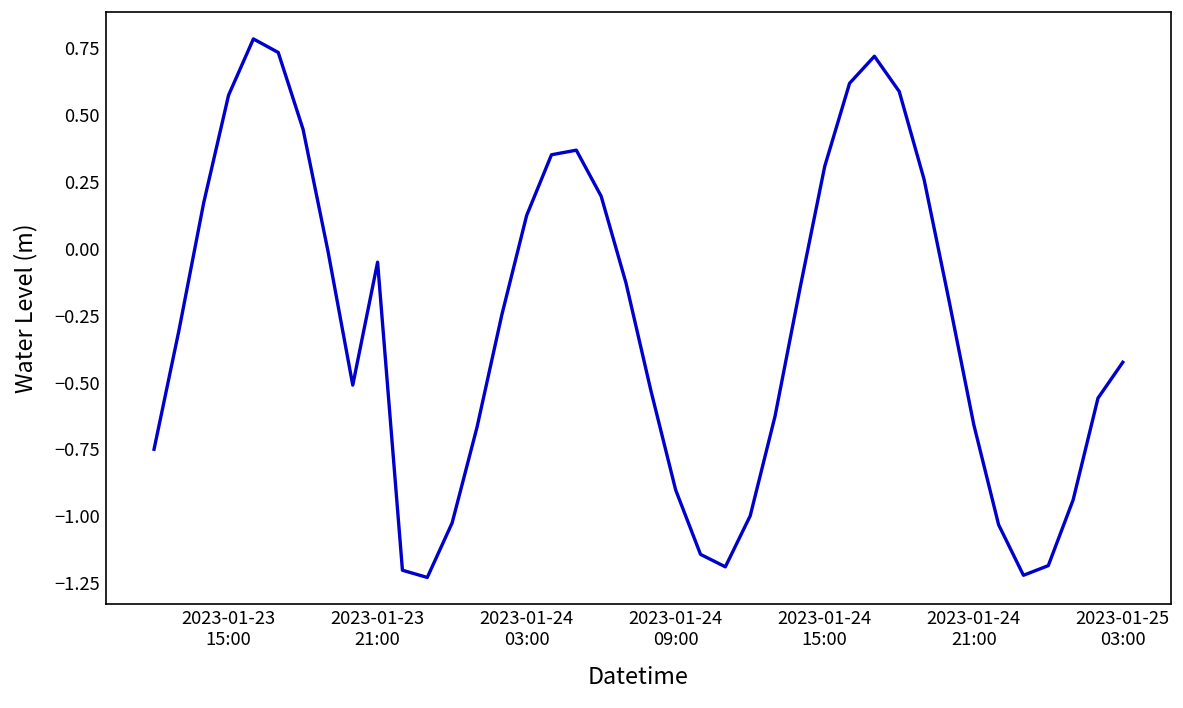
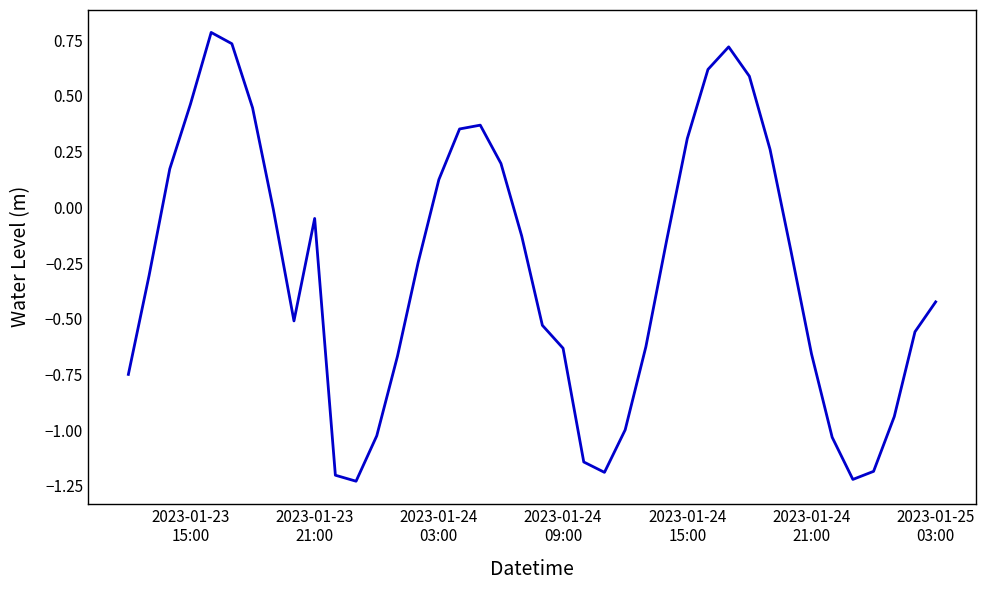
2023-01-23 15:00: 0.57 -> 0.46
2023-01-24 09:00: -0.90 -> -0.63
